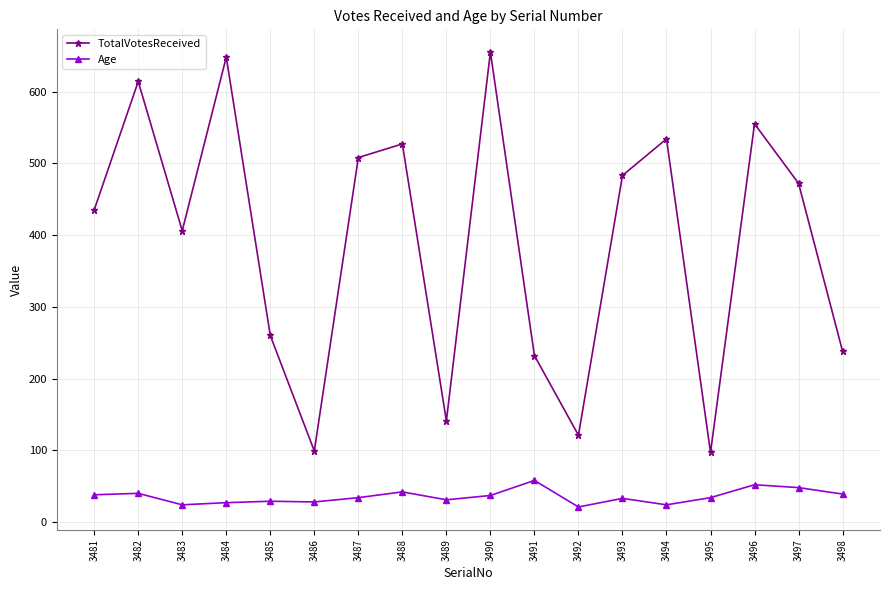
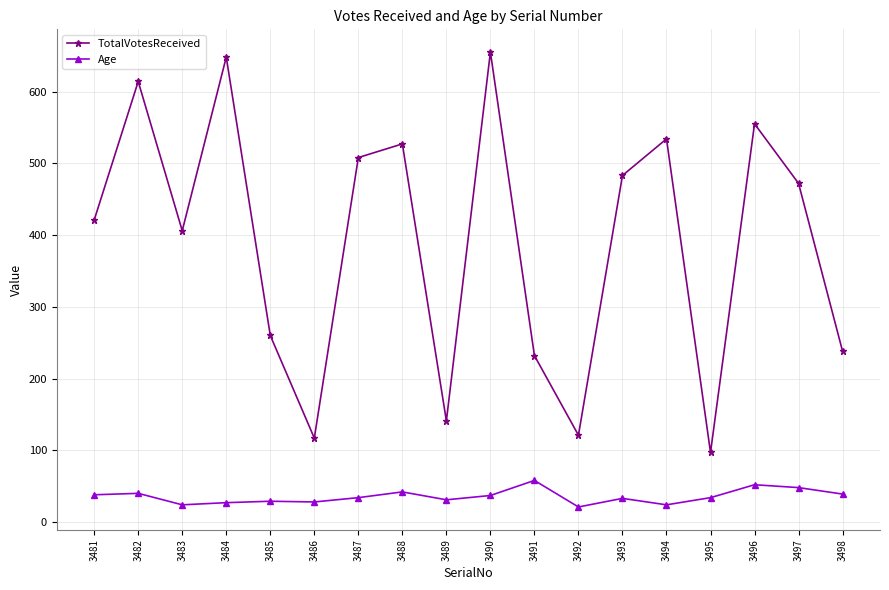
TotalVotesReceived, 3481: 440 -> 420
TotalVotesReceived, 3486: 100 -> 120
